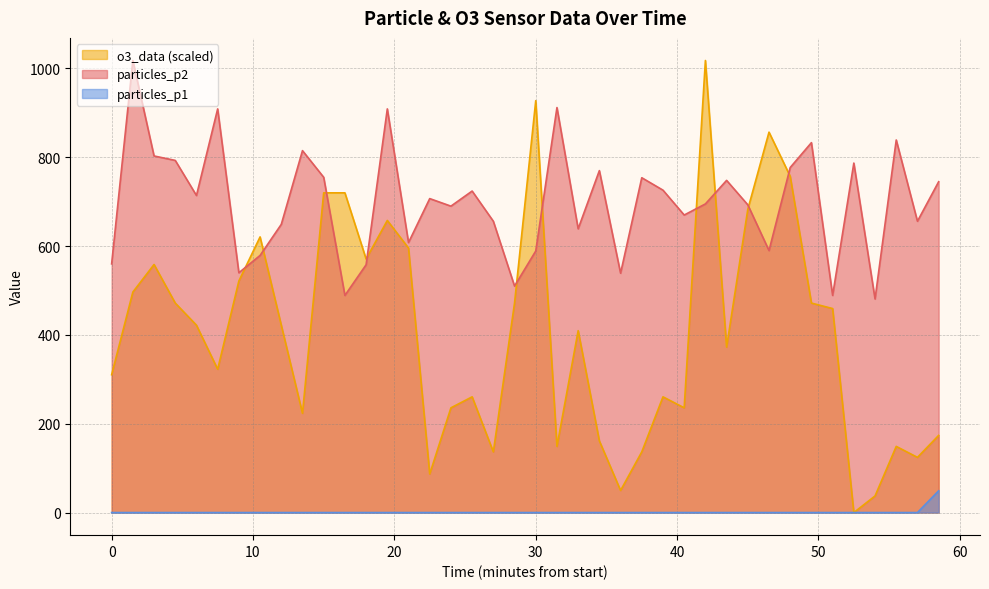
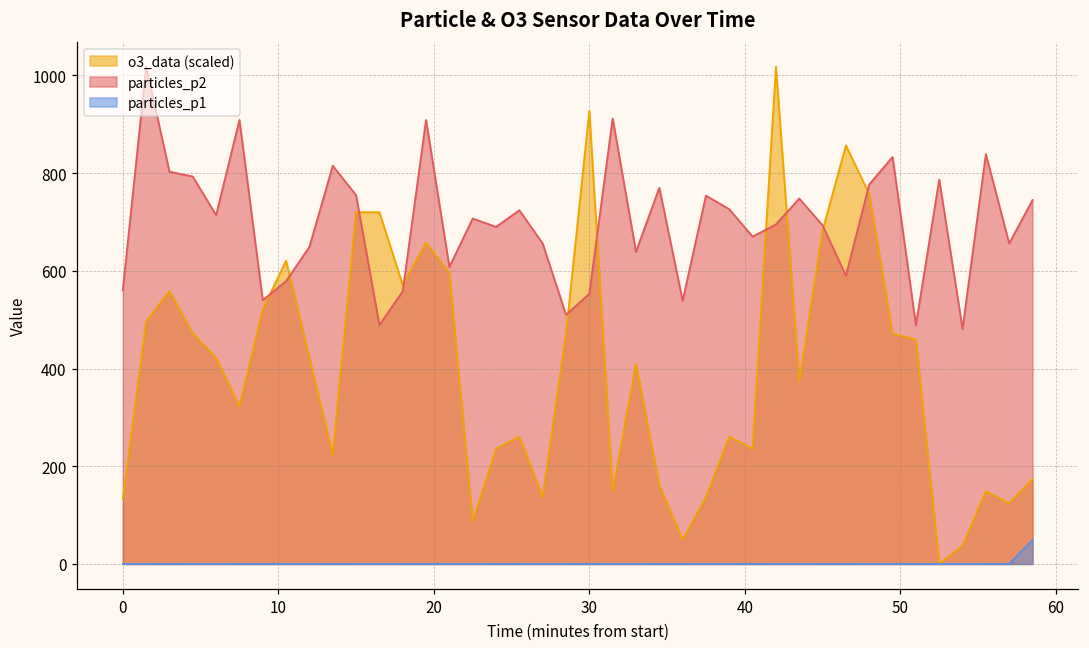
o3_data (scaled), 0: 310 -> 130
particles_p2, 30: 590 -> 550
